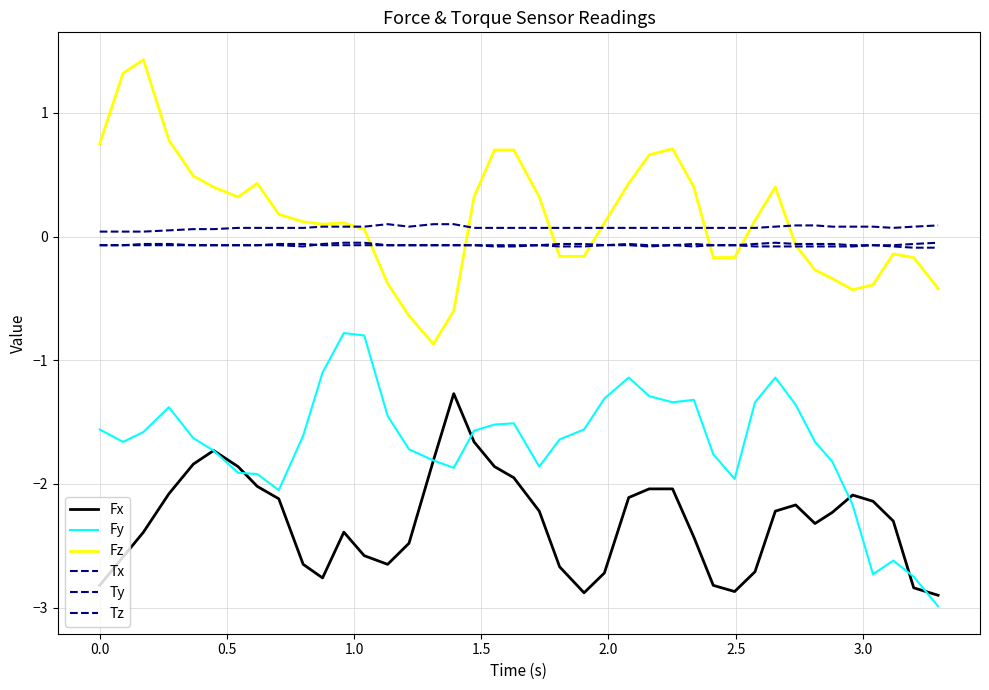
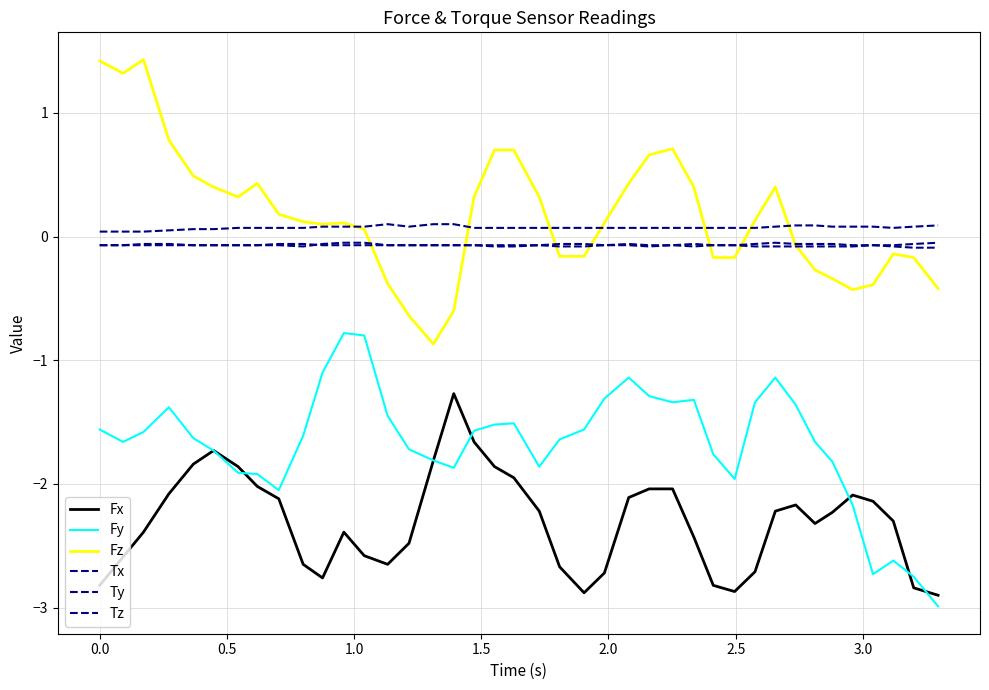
Fz, 0.0: 0.75 -> 1.42
